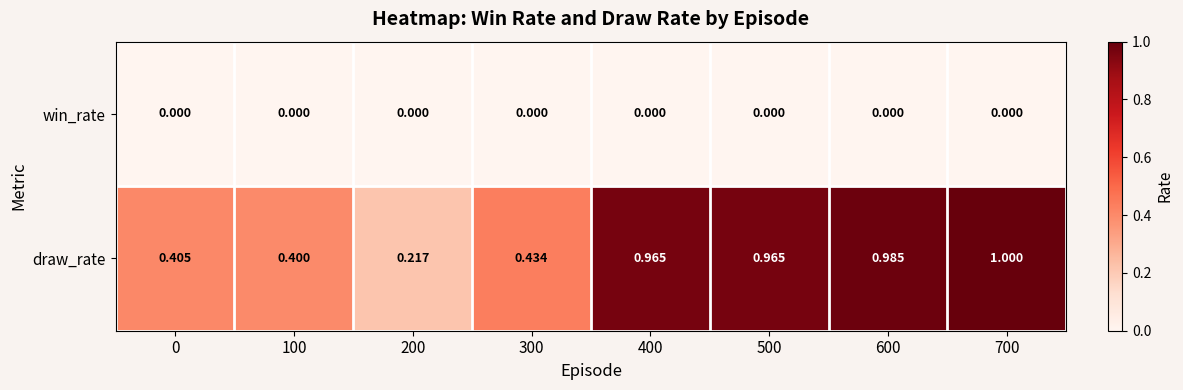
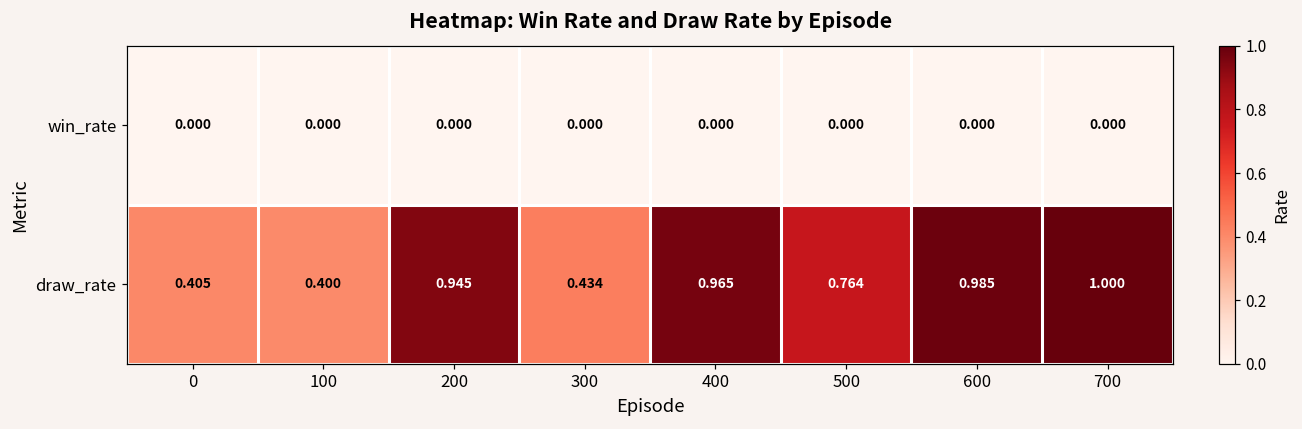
draw_rate, 200: 0.217 -> 0.945
draw_rate, 500: 0.965 -> 0.764
